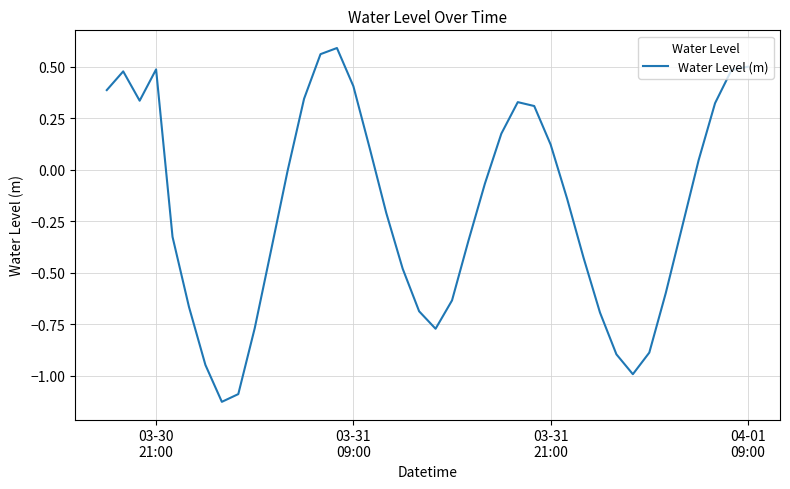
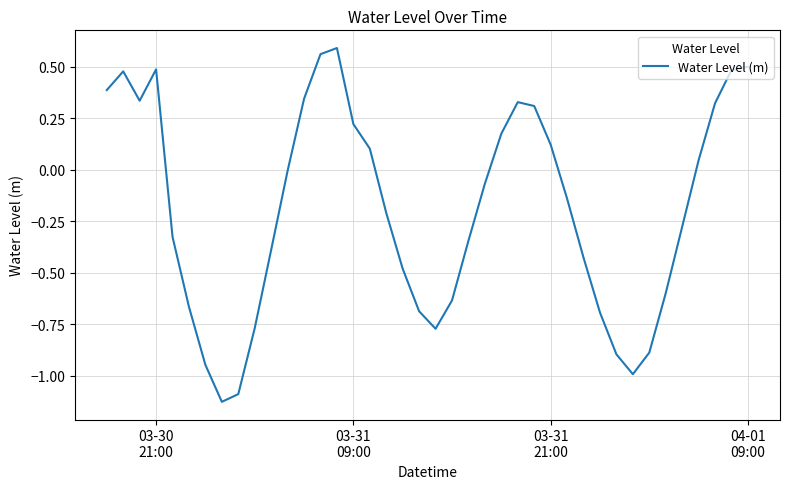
03-31 09:00: 0.41 -> 0.22
